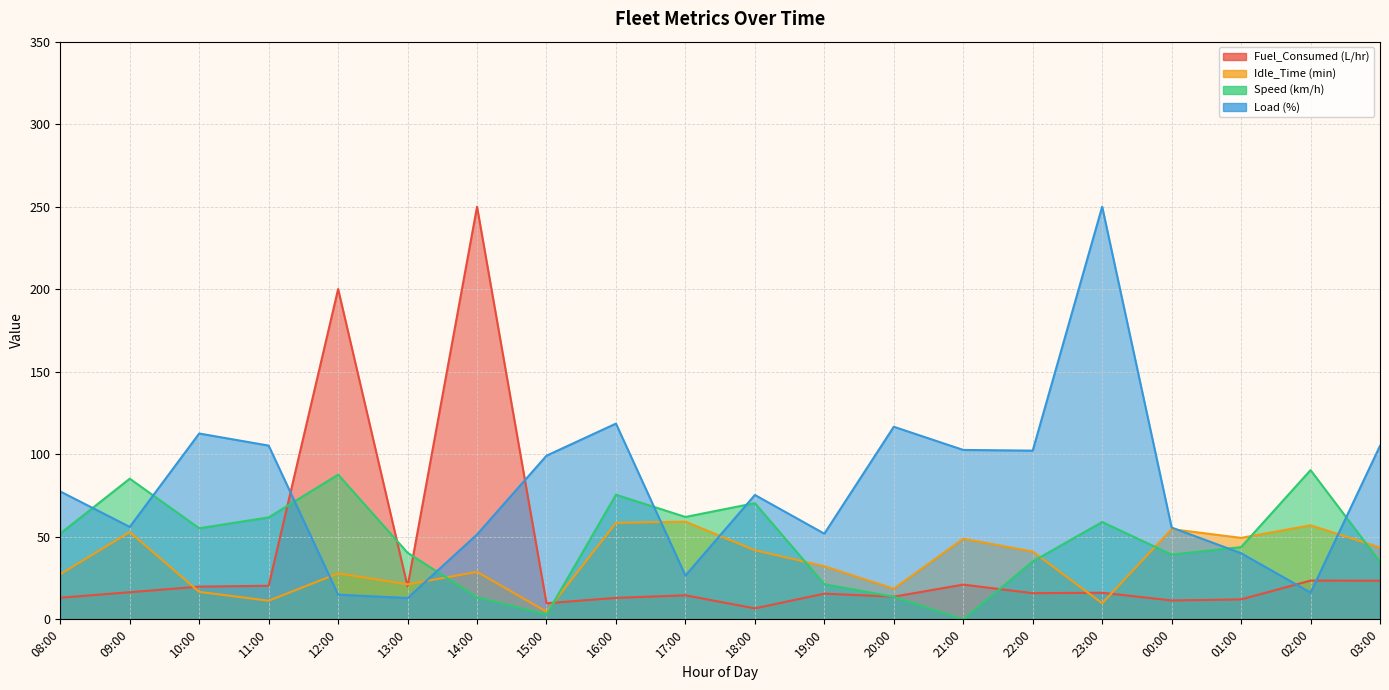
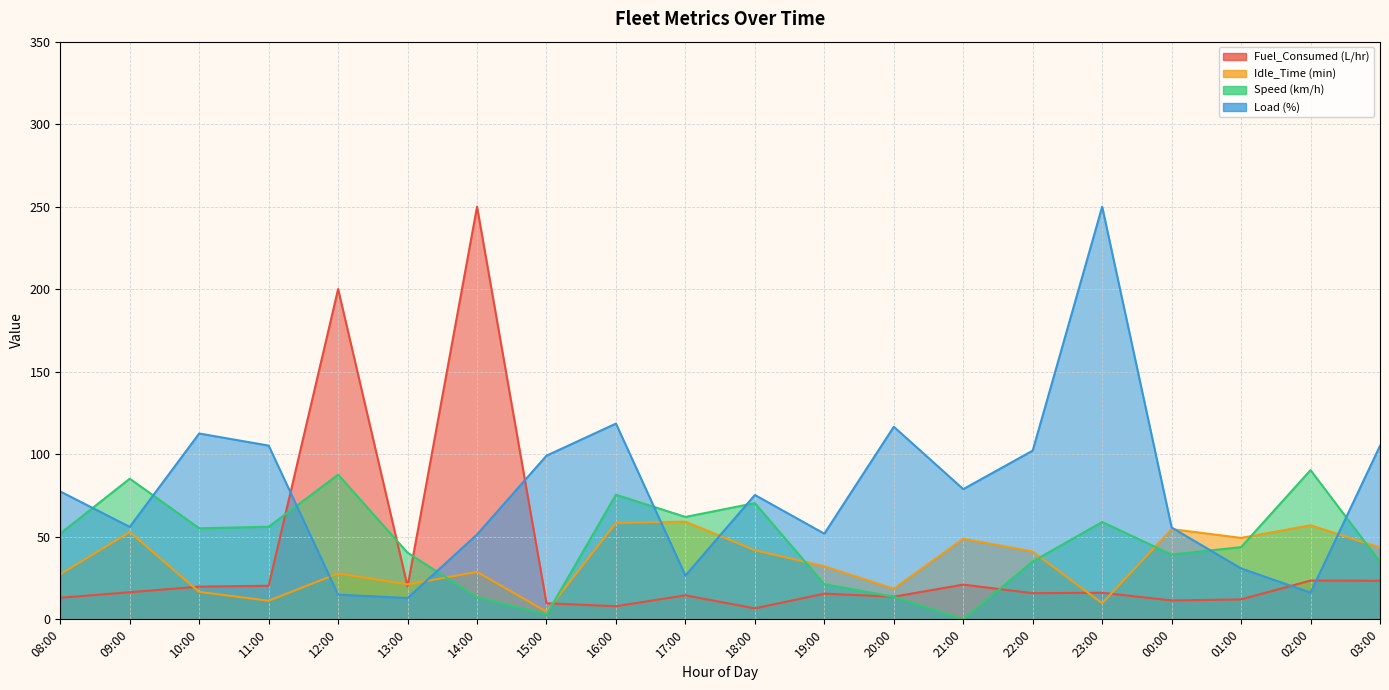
Speed (km/h), 11:00: 62 -> 56
Fuel_Consumed (L/hr), 16:00: 13 -> 8
Load (%), 21:00: 103 -> 79
Load (%), 01:00: 40 -> 31
